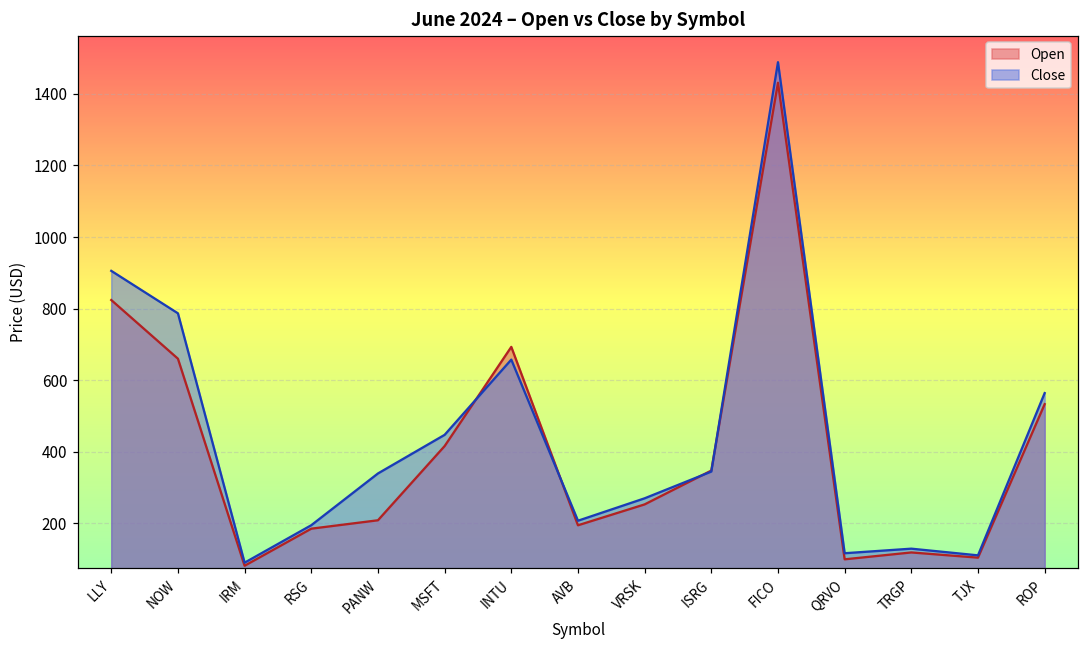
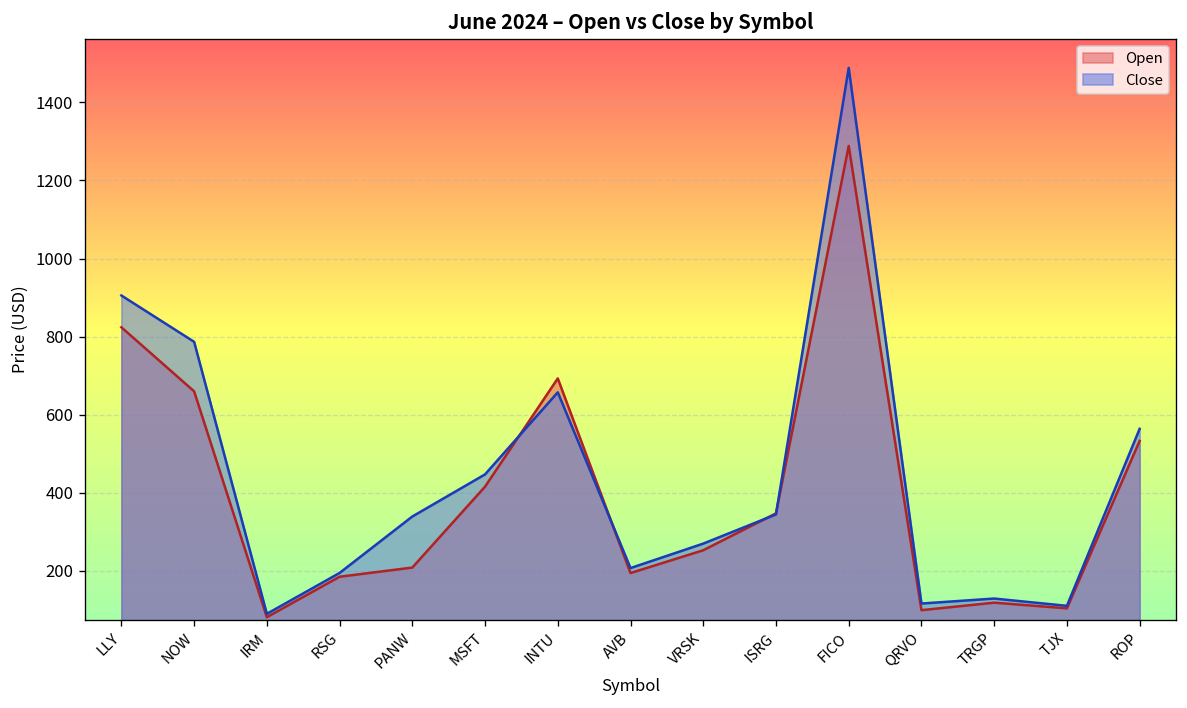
Open, FICO: 1430 -> 1290
